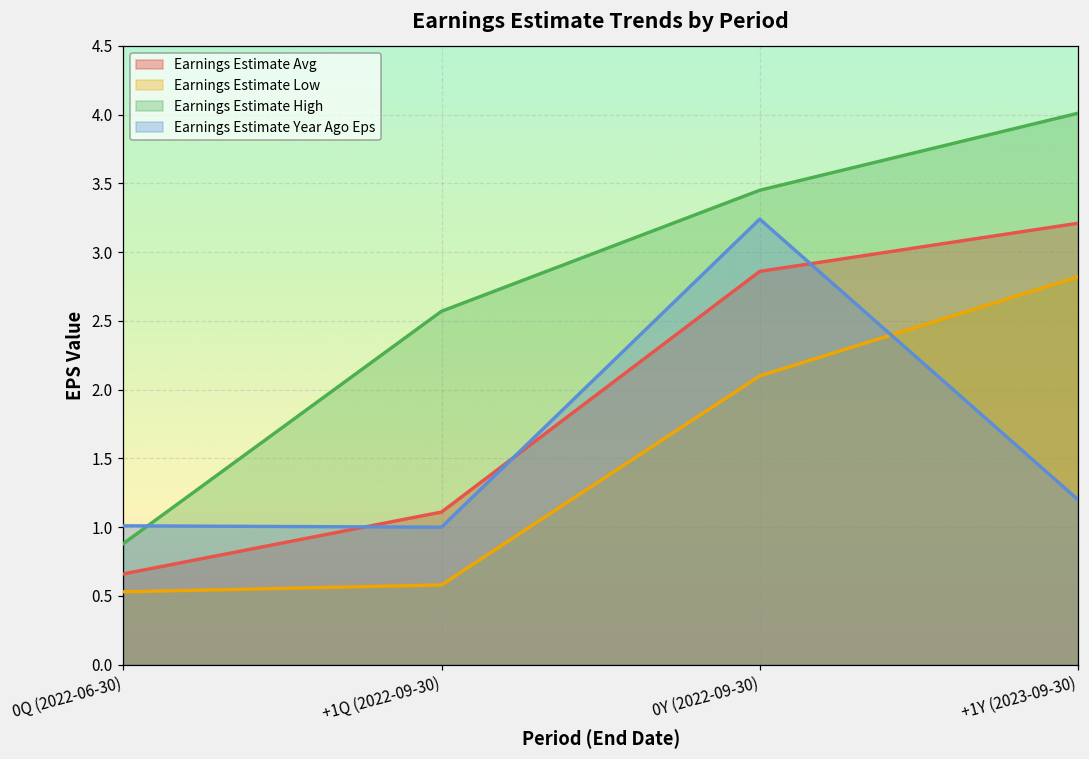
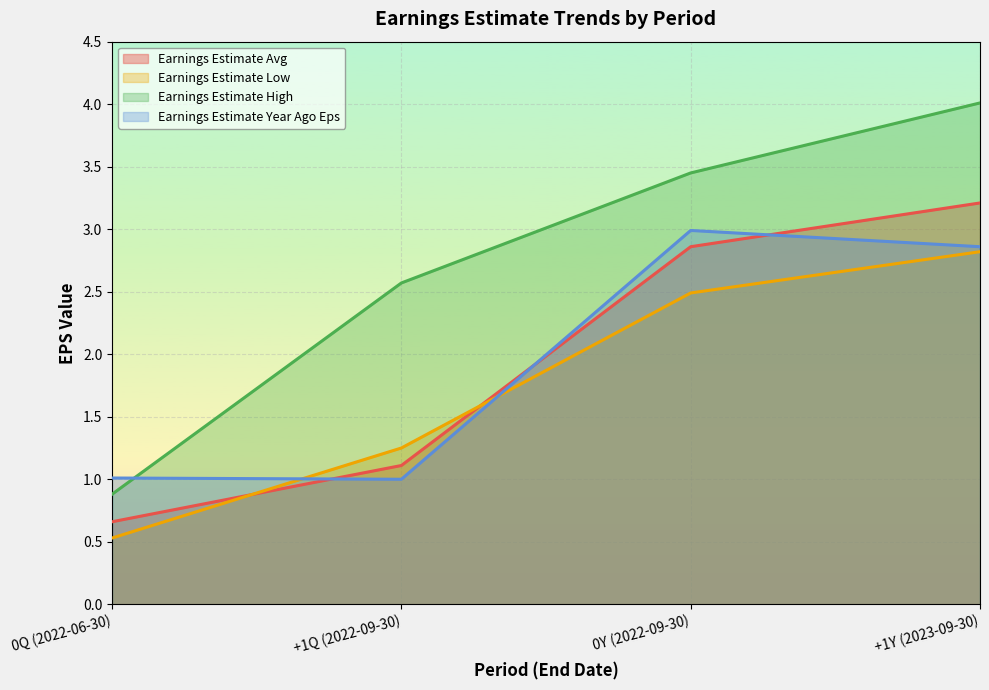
Earnings Estimate Low, +1Q (2022-09-30): 0.58 -> 1.25
Earnings Estimate Low, 0Y (2022-09-30): 2.10 -> 2.49
Earnings Estimate Year Ago Eps, 0Y (2022-09-30): 3.24 -> 2.99
Earnings Estimate Year Ago Eps, +1Y (2023-09-30): 1.20 -> 2.86
